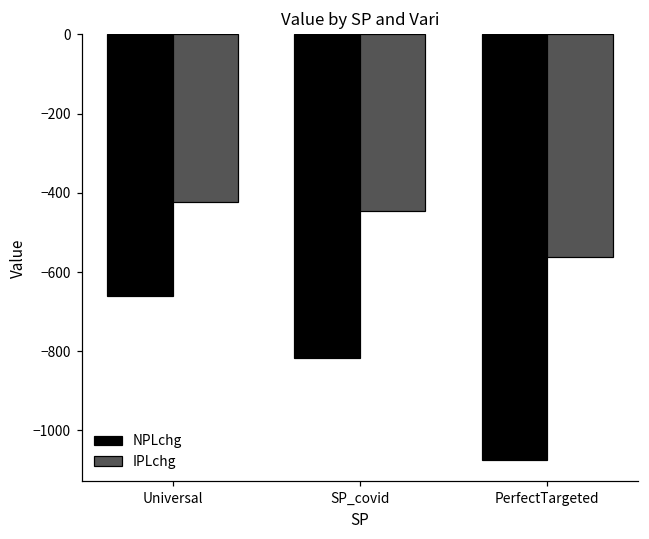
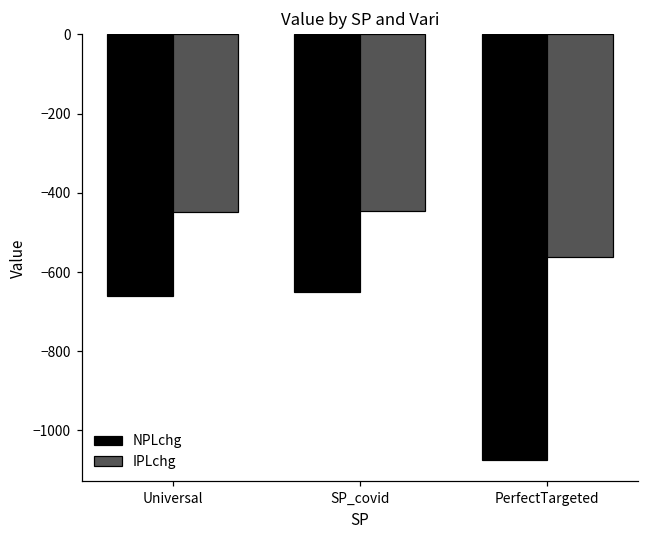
IPLchg, Universal: -420 -> -450
NPLchg, SP_covid: -820 -> -650
